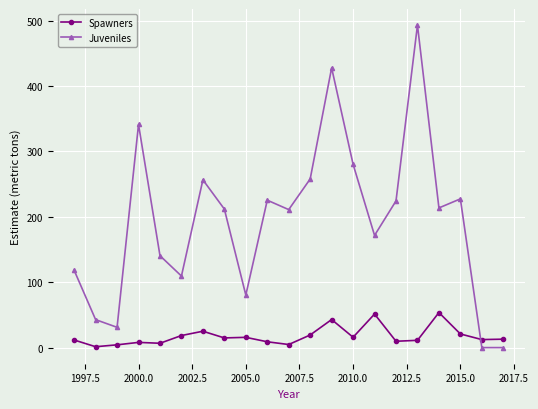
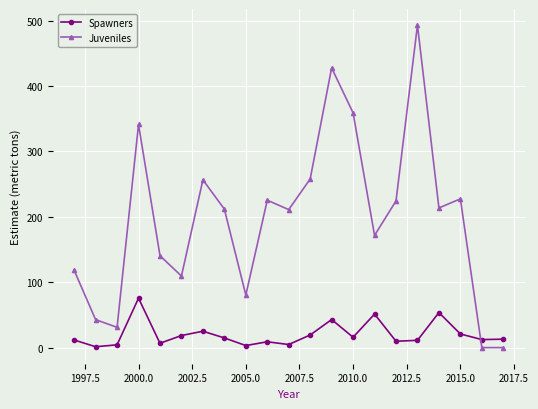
Spawners, 2000.0: 10 -> 80
Spawners, 2005.0: 20 -> 0
Juveniles, 2010.0: 280 -> 360
